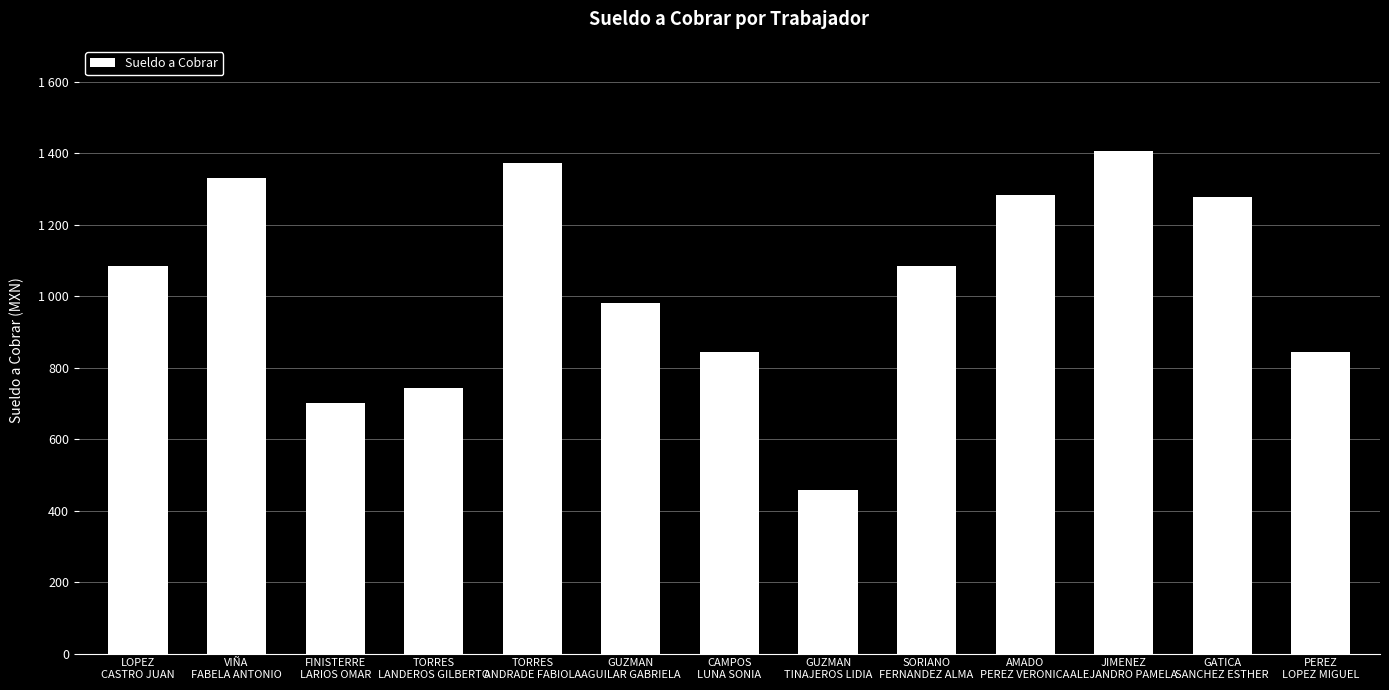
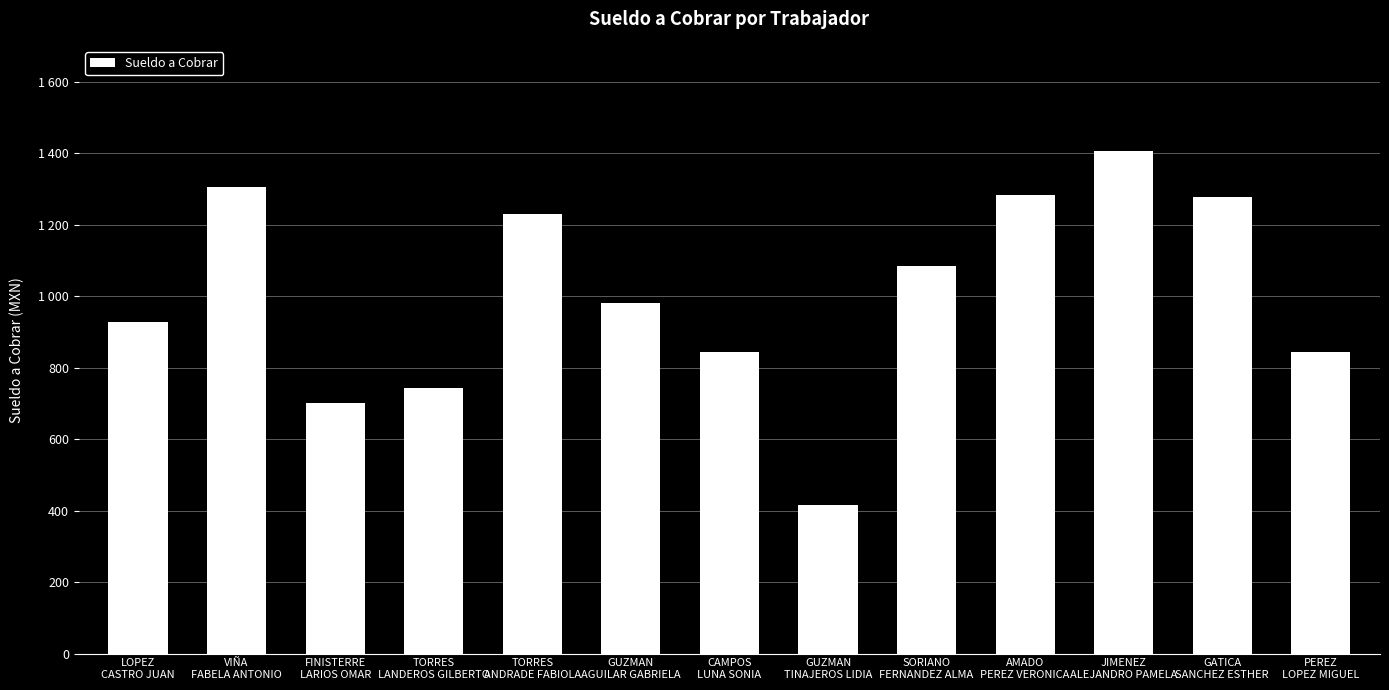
LOPEZ CASTRO JUAN: 1090 -> 930
VIÑA FABELA ANTONIO: 1330 -> 1310
TORRES ANDRADE FABIOLA: 1370 -> 1230
GUZMAN TINAJEROS LIDIA: 460 -> 420
